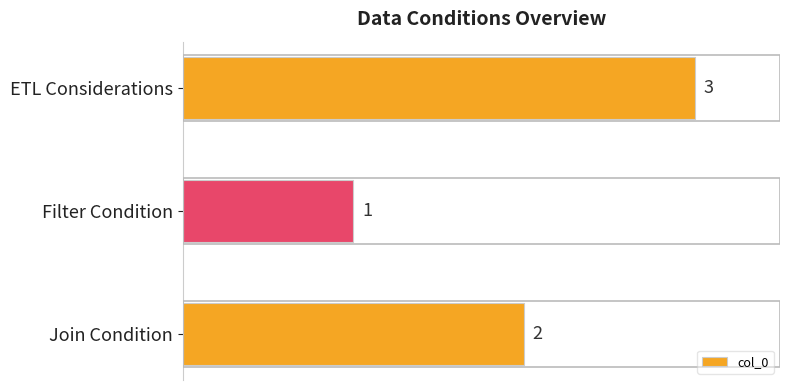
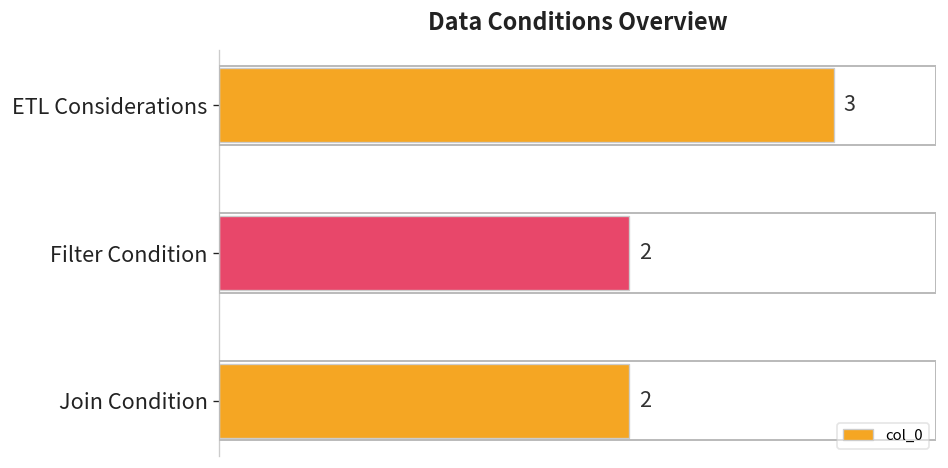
Filter Condition: 1 -> 2
